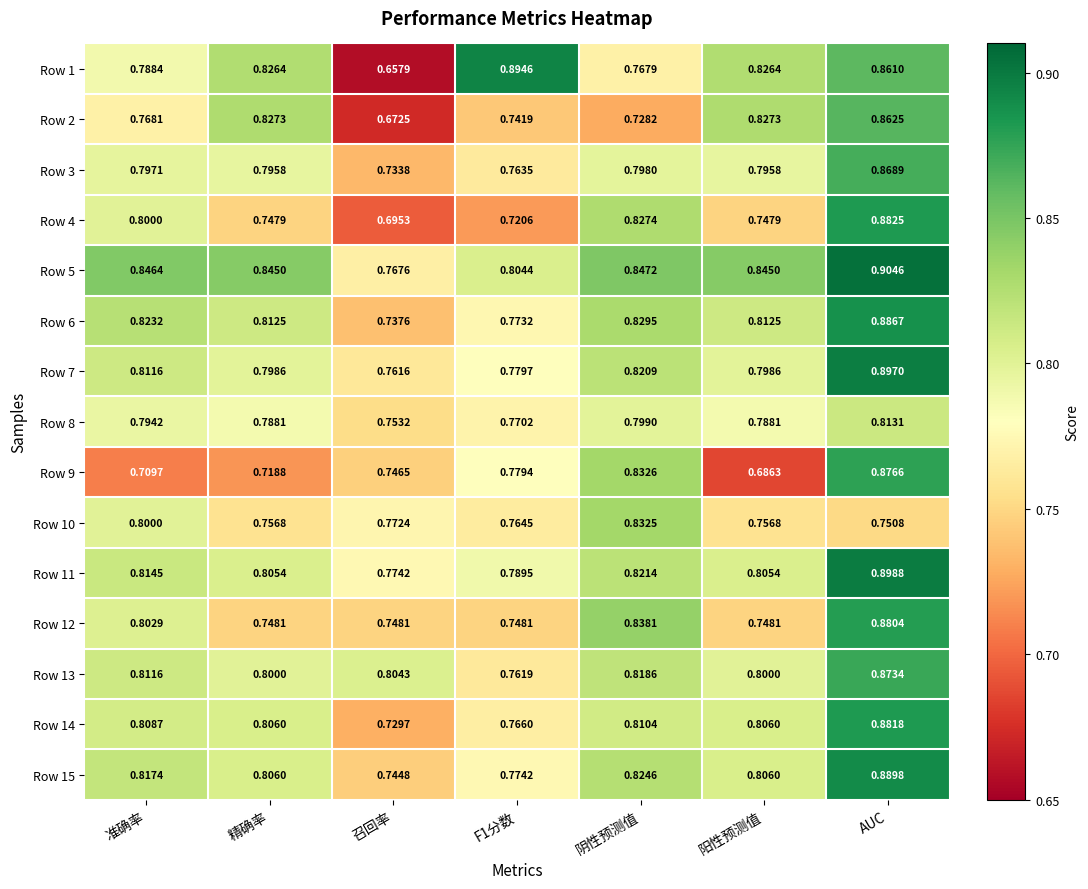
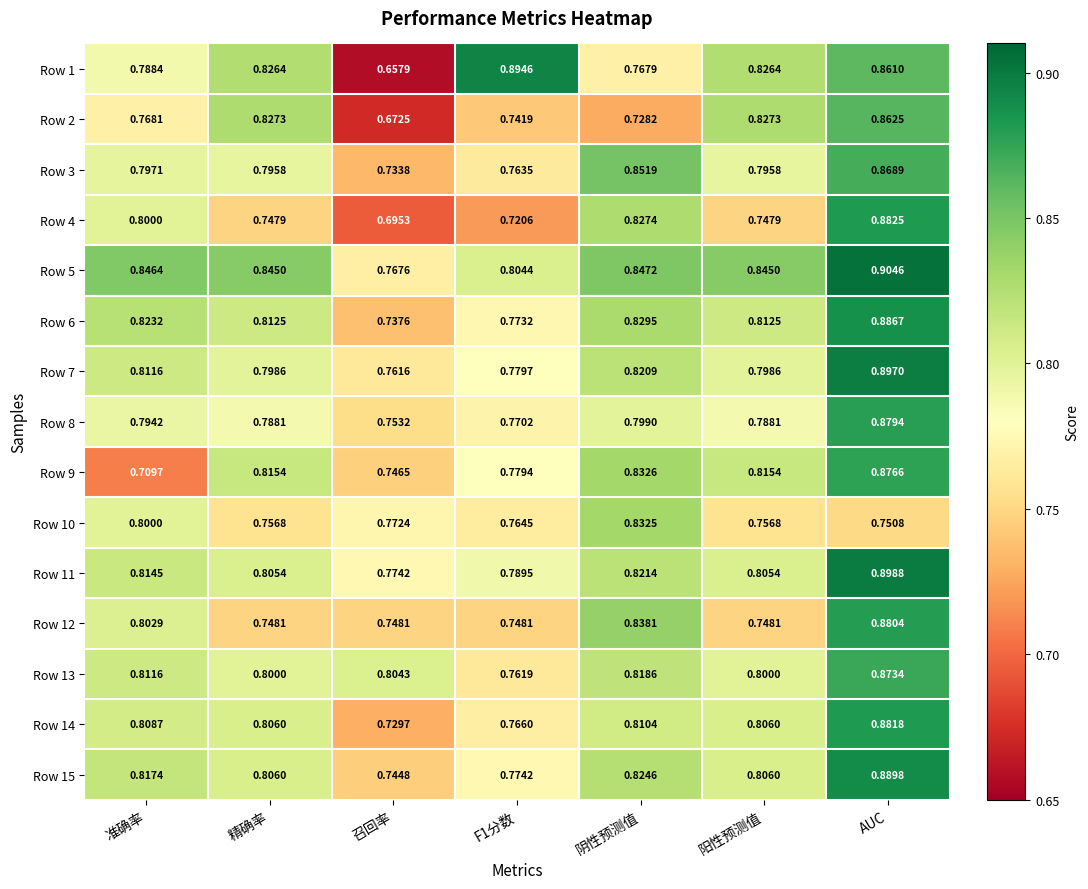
Row 3, 阴性预测值: 0.7980 -> 0.8519
Row 8, AUC: 0.8131 -> 0.8794
Row 9, 精确率: 0.7188 -> 0.8154
Row 9, 阳性预测值: 0.6863 -> 0.8154
